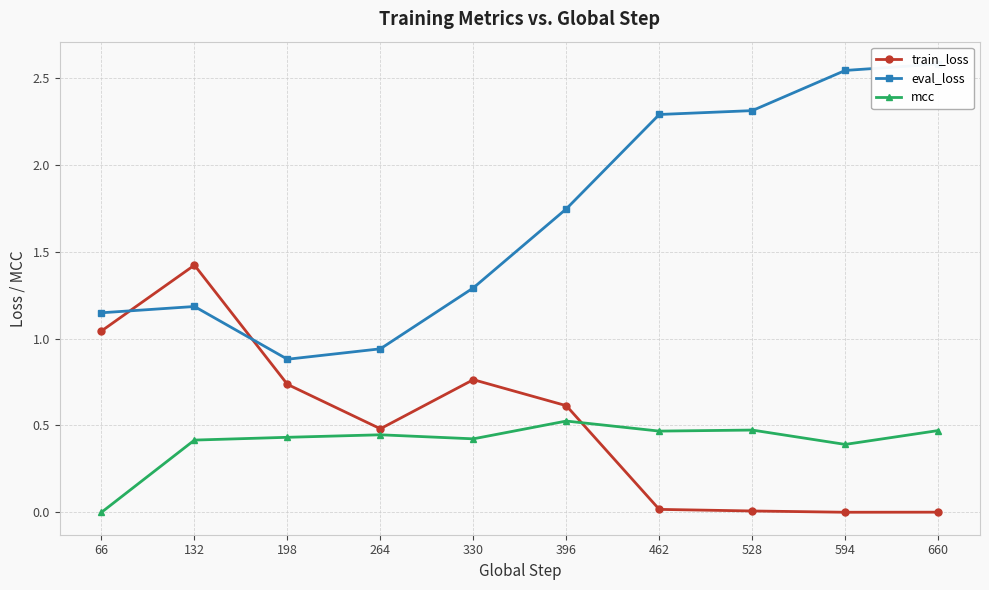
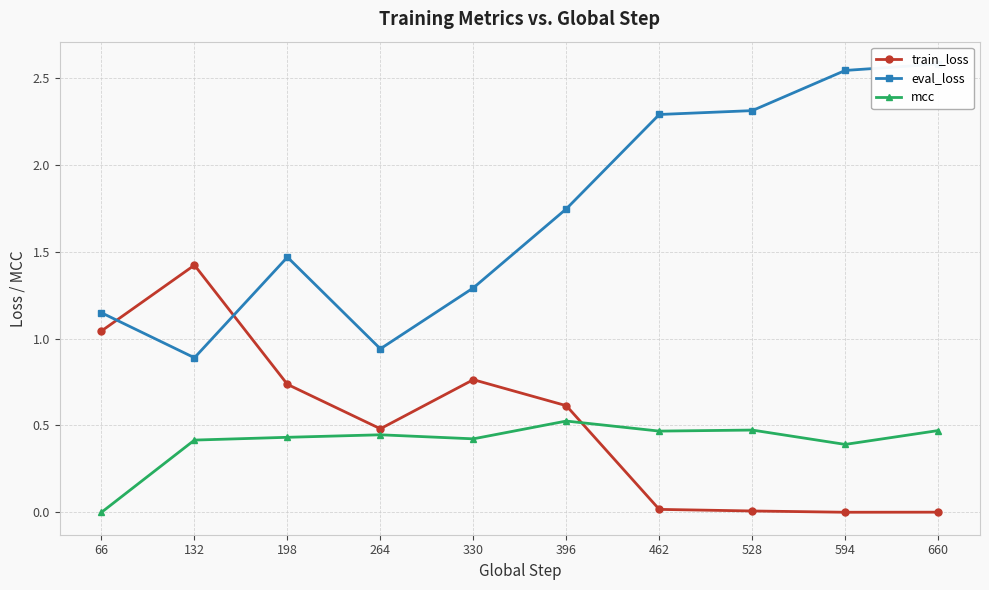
eval_loss, 132: 1.18 -> 0.89
eval_loss, 198: 0.88 -> 1.47
